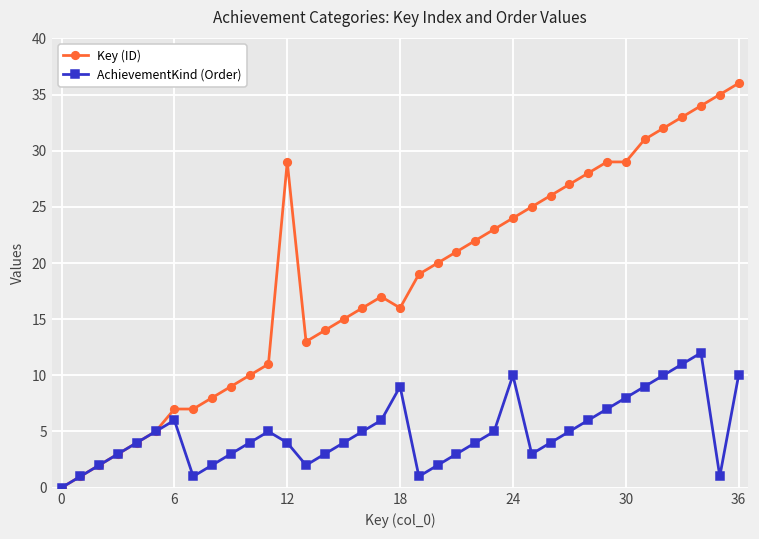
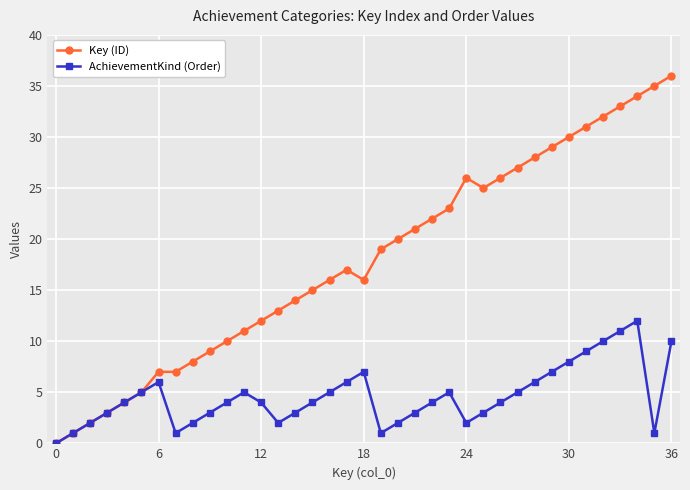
Key (ID), 12: 29 -> 12
AchievementKind (Order), 18: 9 -> 7
Key (ID), 24: 24 -> 26
AchievementKind (Order), 24: 10 -> 2
Key (ID), 30: 29 -> 30
